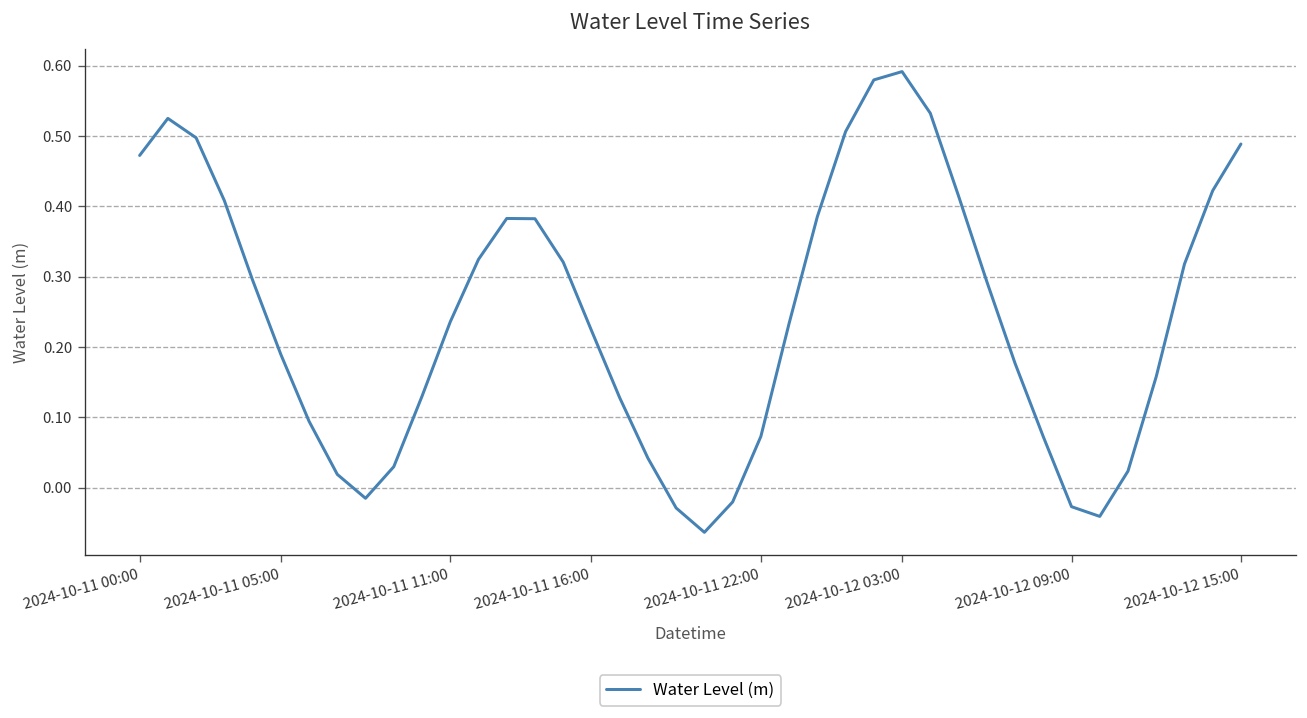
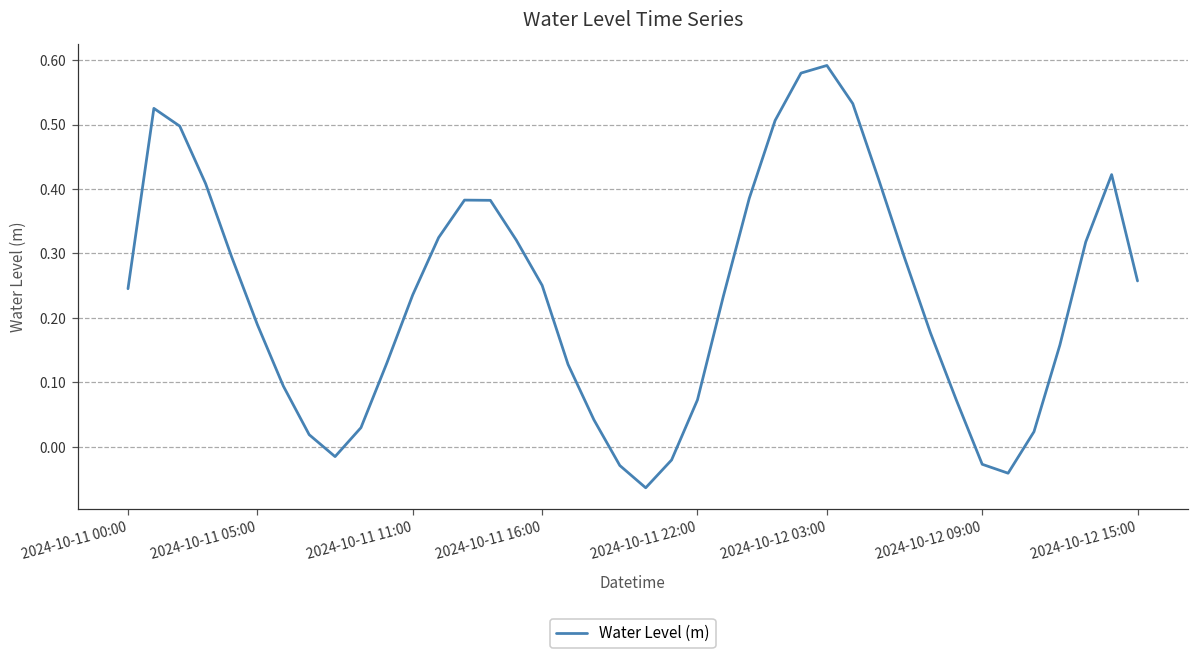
2024-10-11 00:00: 0.47 -> 0.25
2024-10-11 16:00: 0.22 -> 0.25
2024-10-12 15:00: 0.49 -> 0.26
